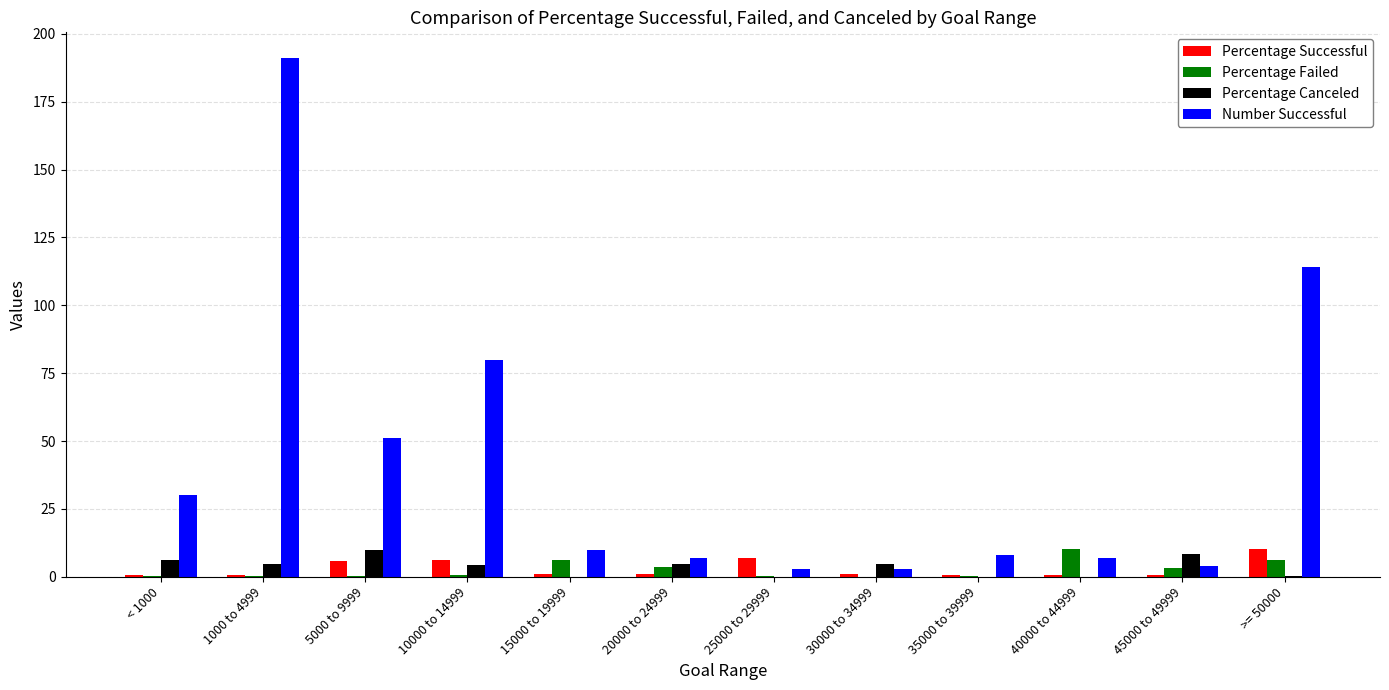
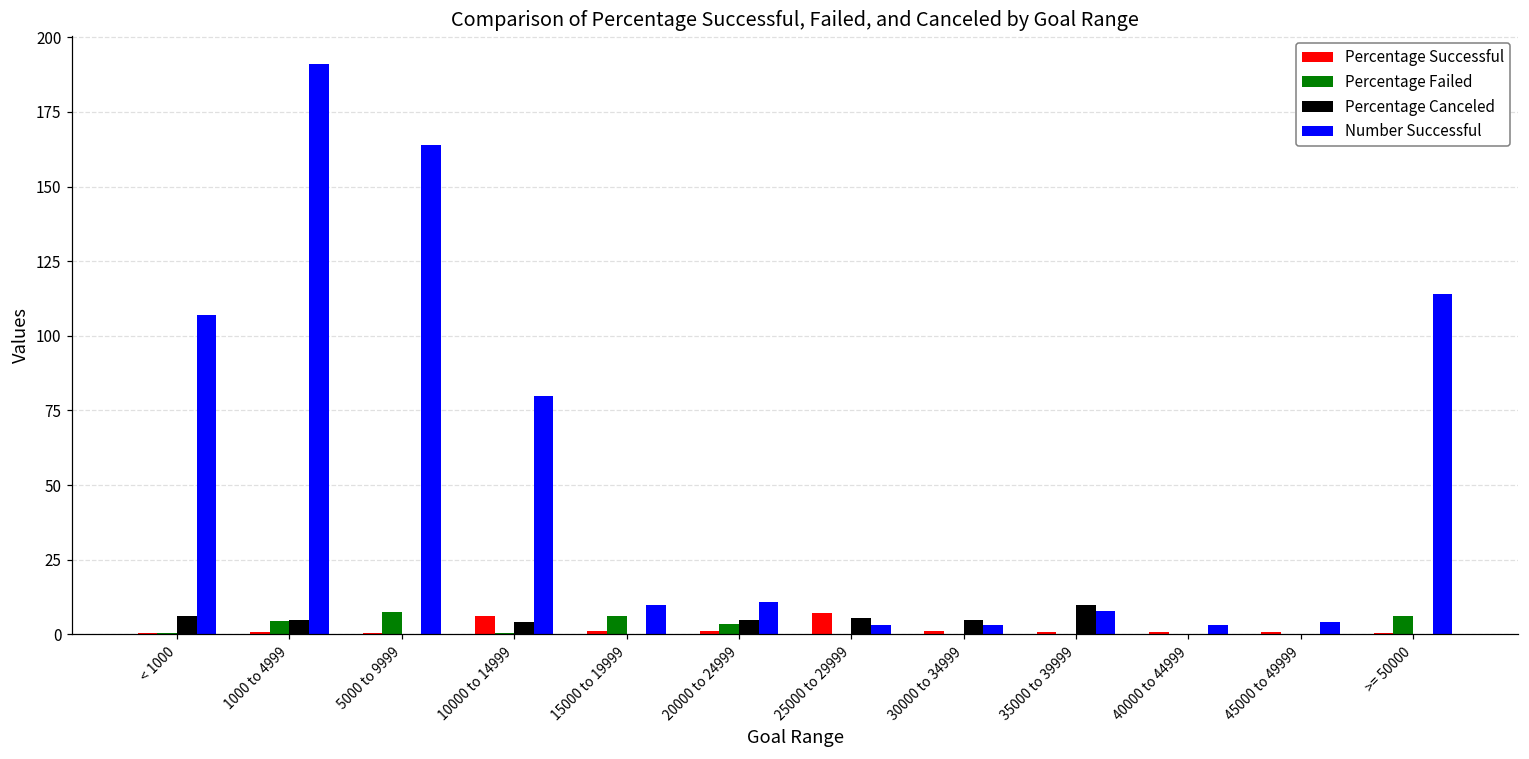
Number Successful, < 1000: 30 -> 107
Percentage Failed, 1000 to 4999: 0 -> 4
Percentage Successful, 5000 to 9999: 6 -> 1
Percentage Failed, 5000 to 9999: 0 -> 7
Percentage Canceled, 5000 to 9999: 10 -> 0
Number Successful, 5000 to 9999: 51 -> 164
Number Successful, 20000 to 24999: 7 -> 11
Percentage Canceled, 25000 to 29999: 0 -> 6
Percentage Canceled, 35000 to 39999: 0 -> 10
Percentage Failed, 40000 to 44999: 10 -> 0
Number Successful, 40000 to 44999: 7 -> 3
Percentage Failed, 45000 to 49999: 3 -> 0
Percentage Canceled, 45000 to 49999: 9 -> 0
Percentage Successful, >= 50000: 10 -> 0
